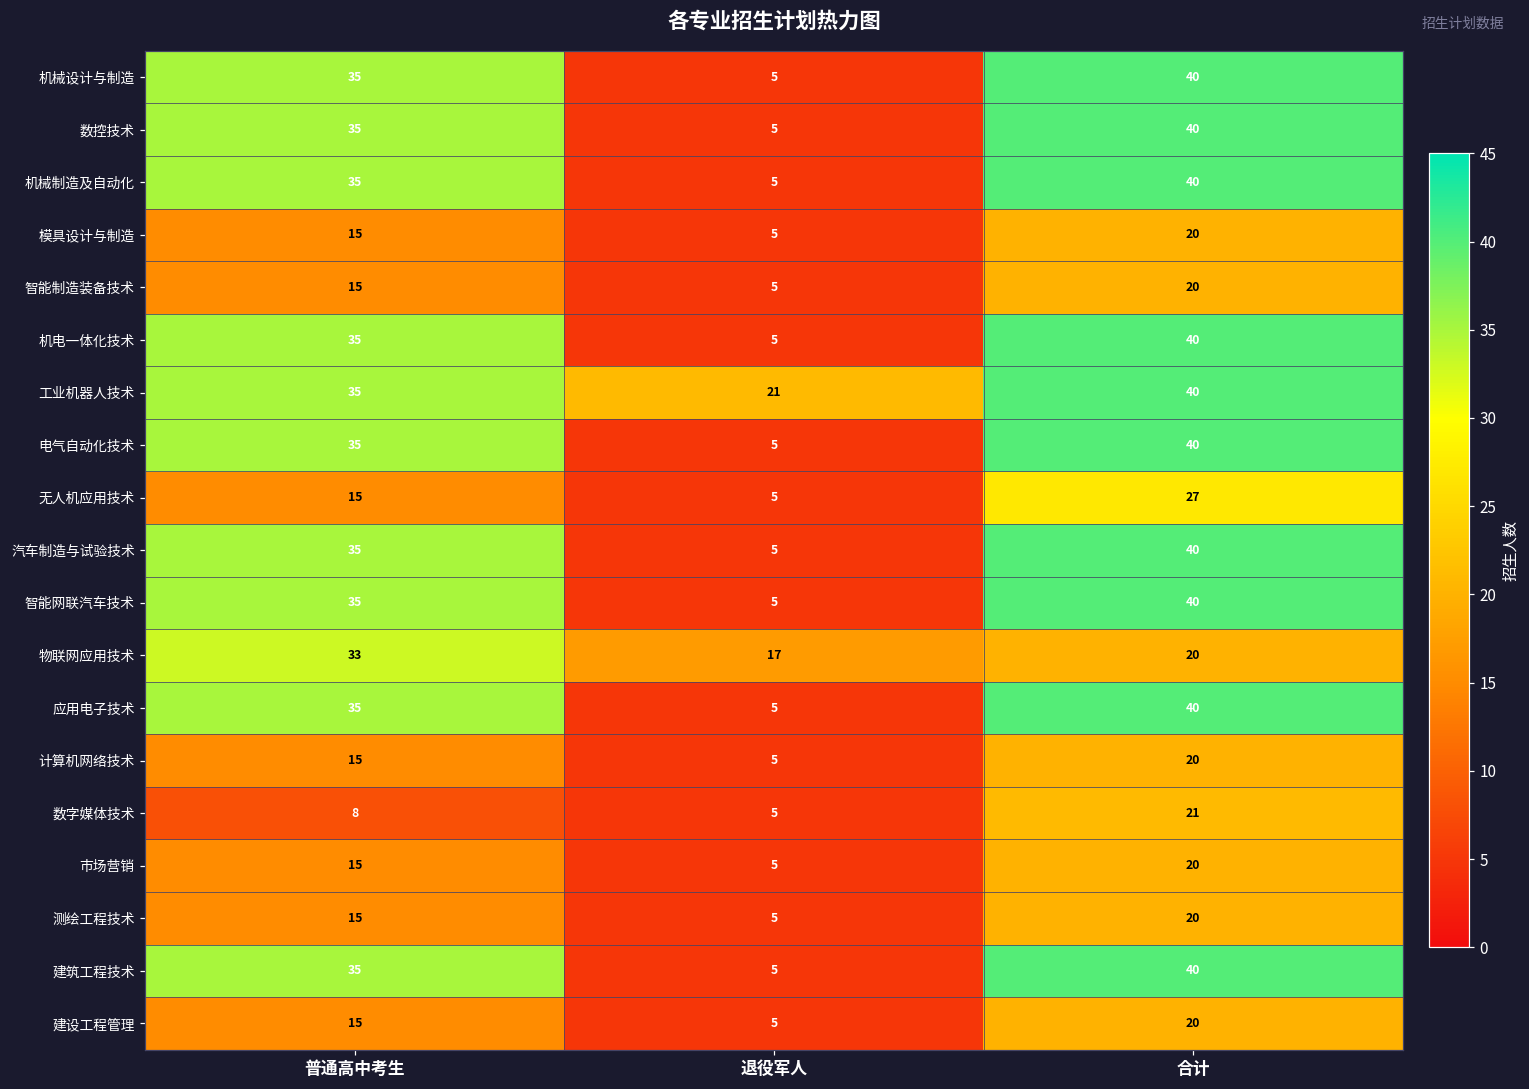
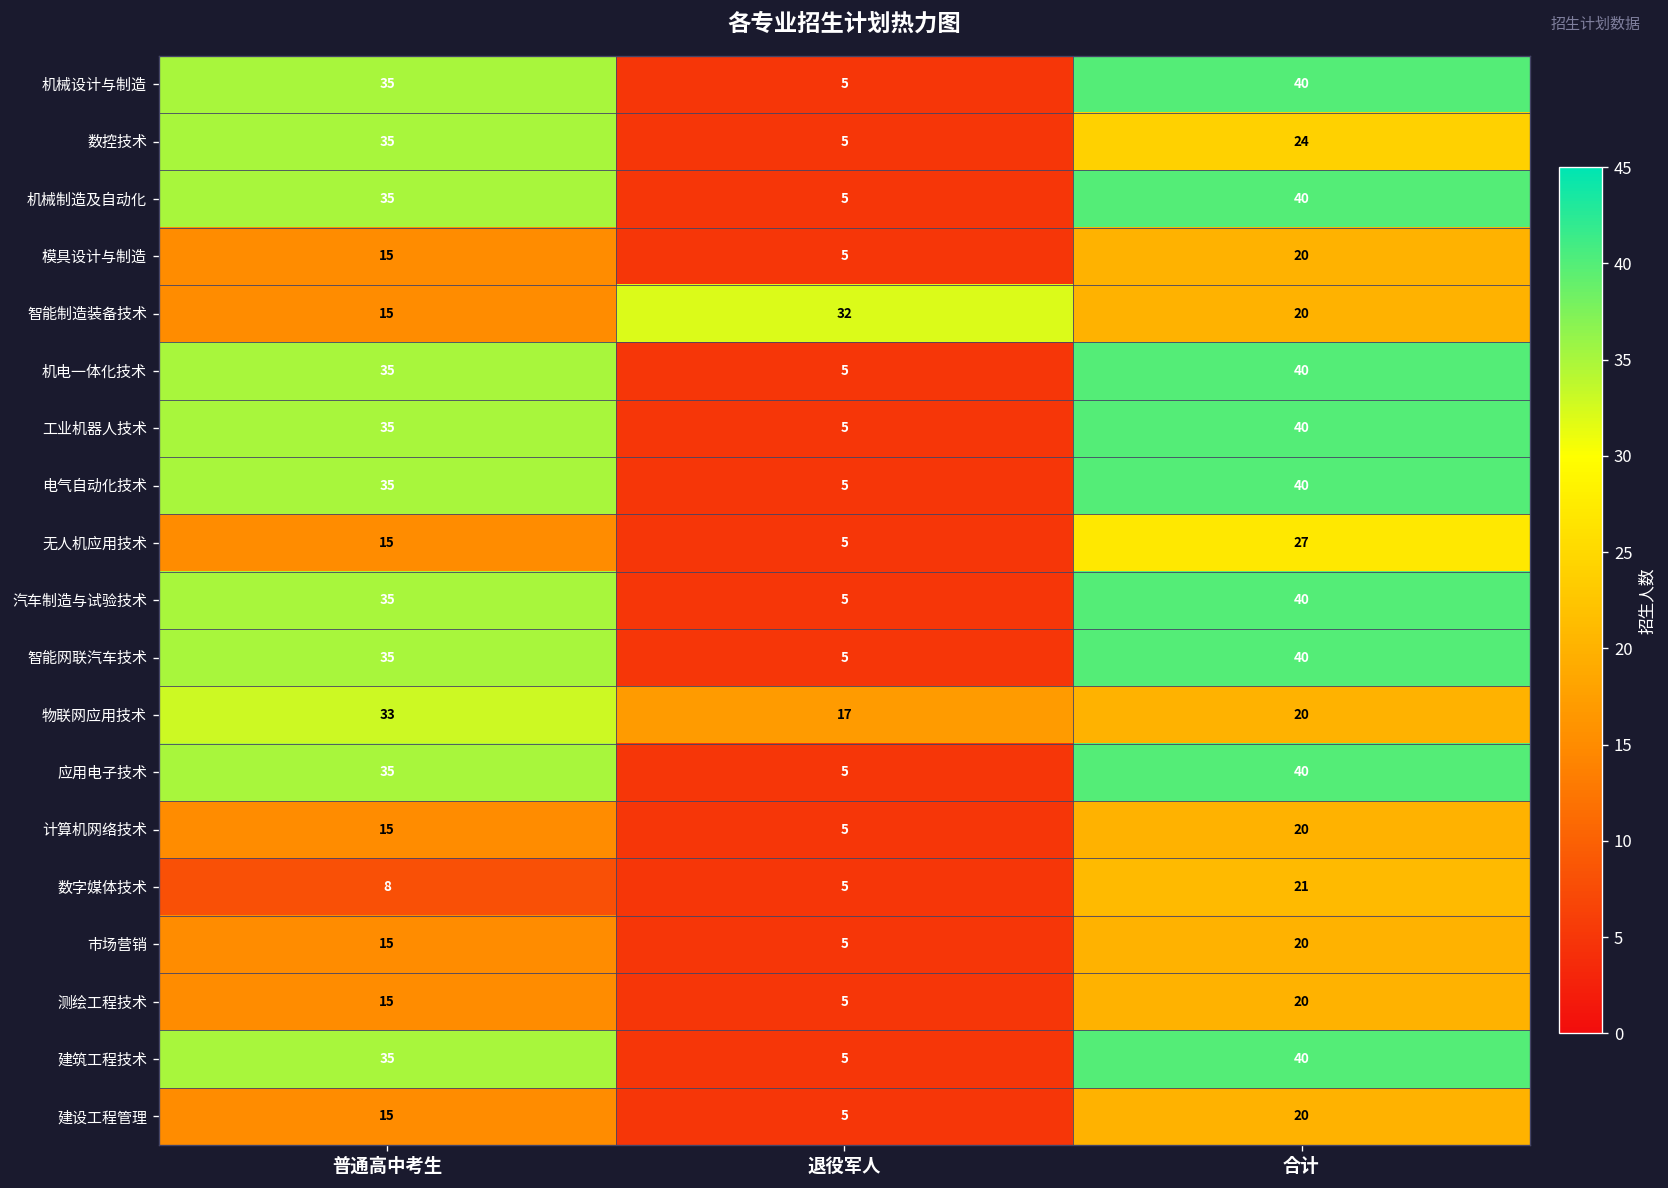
数控技术, 合计: 40 -> 24
智能制造装备技术, 退役军人: 5 -> 32
工业机器人技术, 退役军人: 21 -> 5
